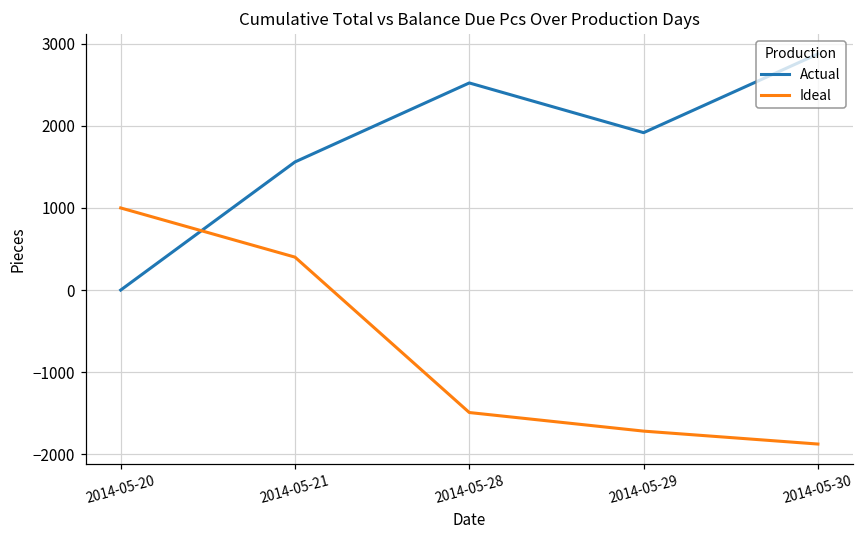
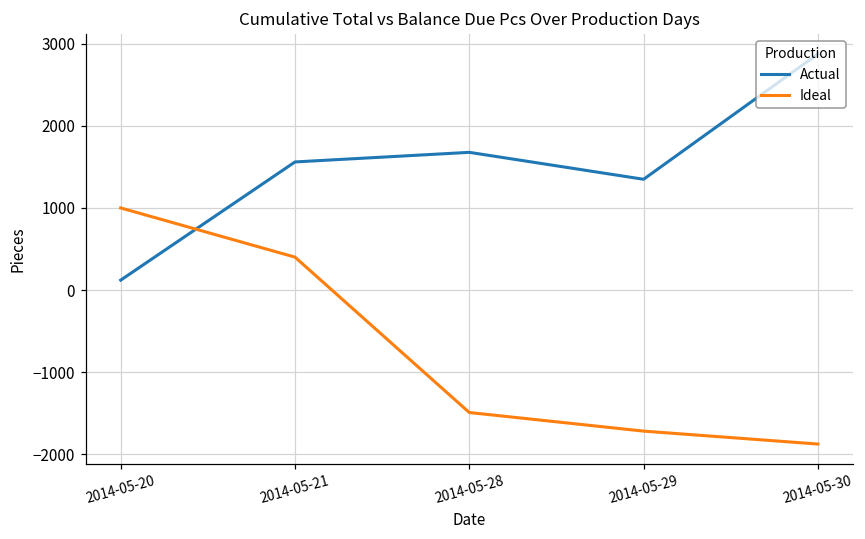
Actual, 2014-05-20: 0 -> 100
Actual, 2014-05-28: 2500 -> 1700
Actual, 2014-05-29: 1900 -> 1300
